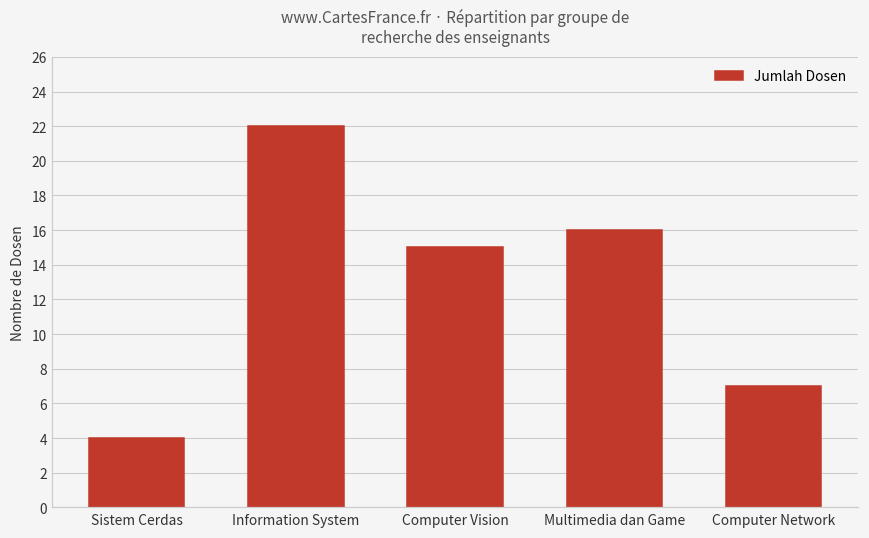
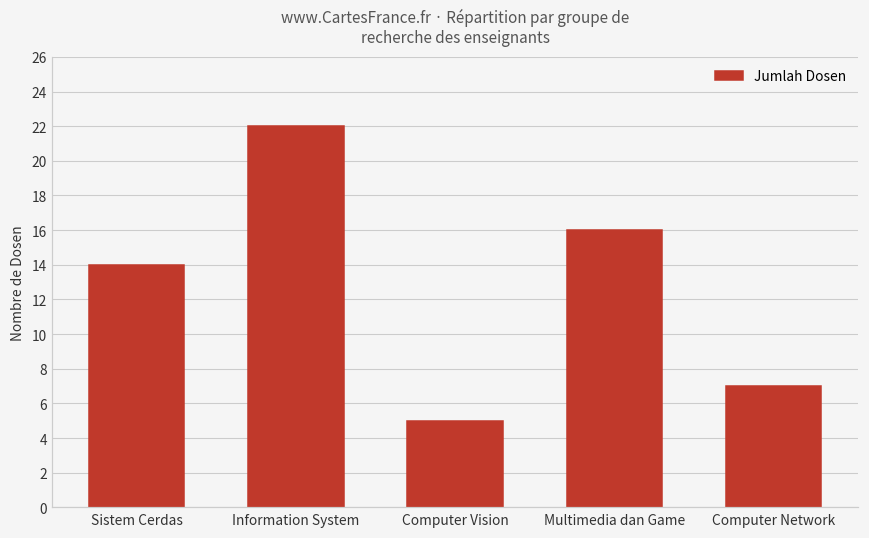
Sistem Cerdas: 4 -> 14
Computer Vision: 15 -> 5
